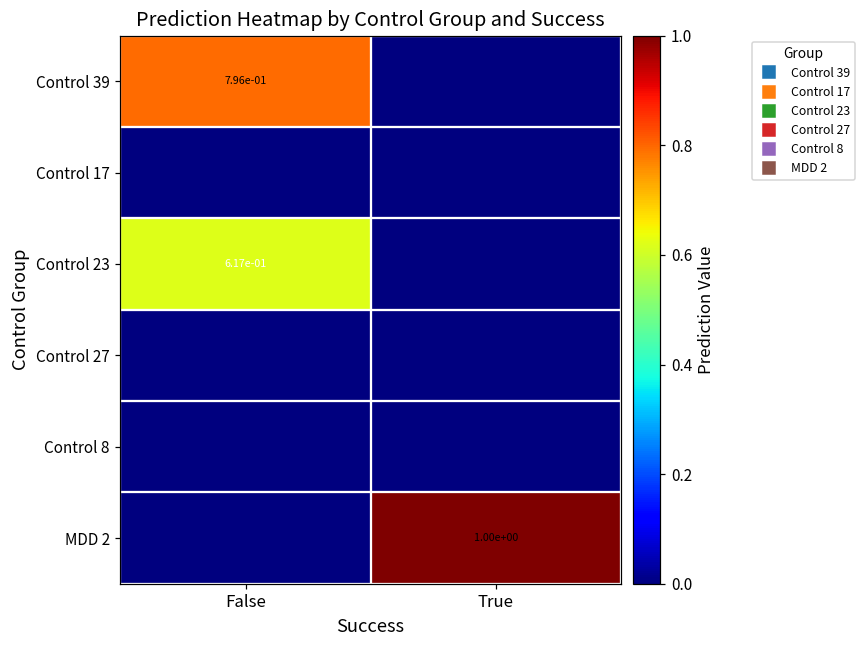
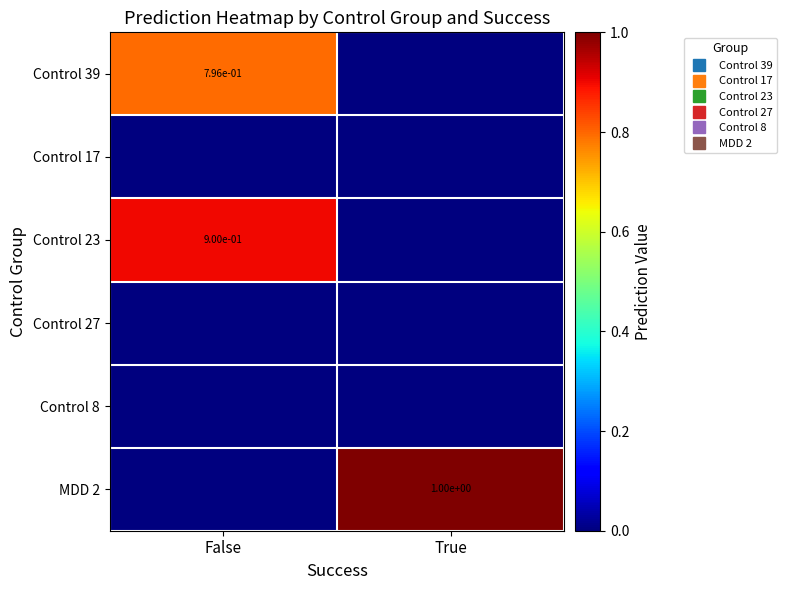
Control 23, False: 6.17e-01 -> 9.00e-01
